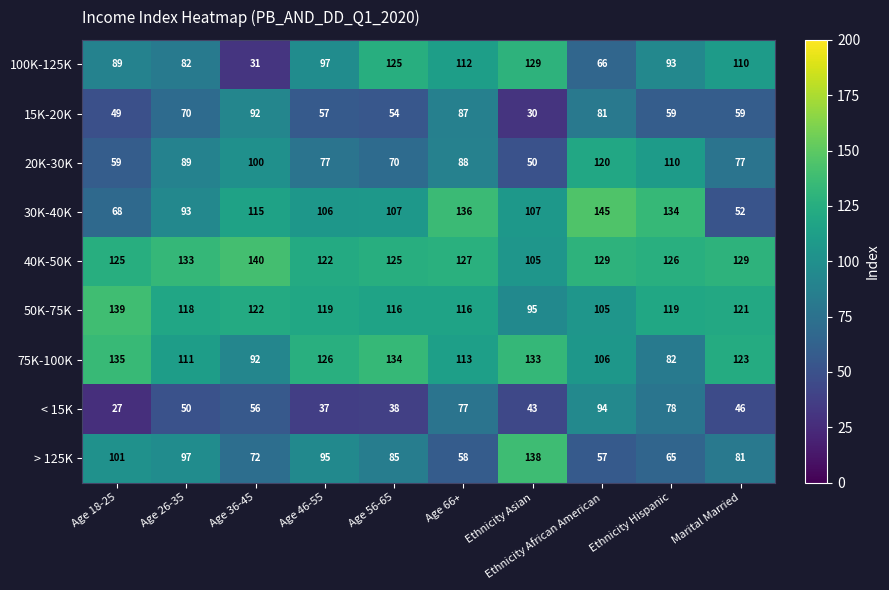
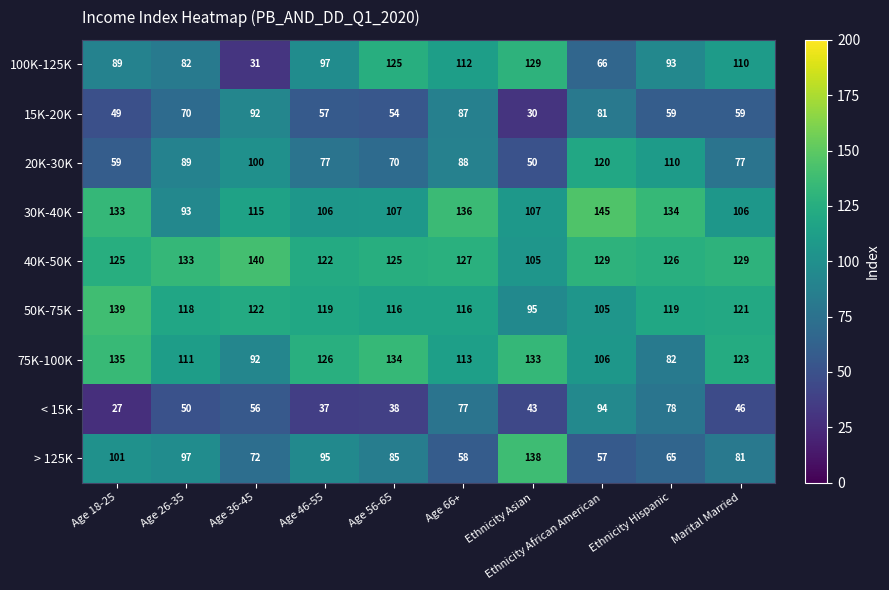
30K-40K, Age 18-25: 68 -> 133
30K-40K, Marital Married: 52 -> 106
